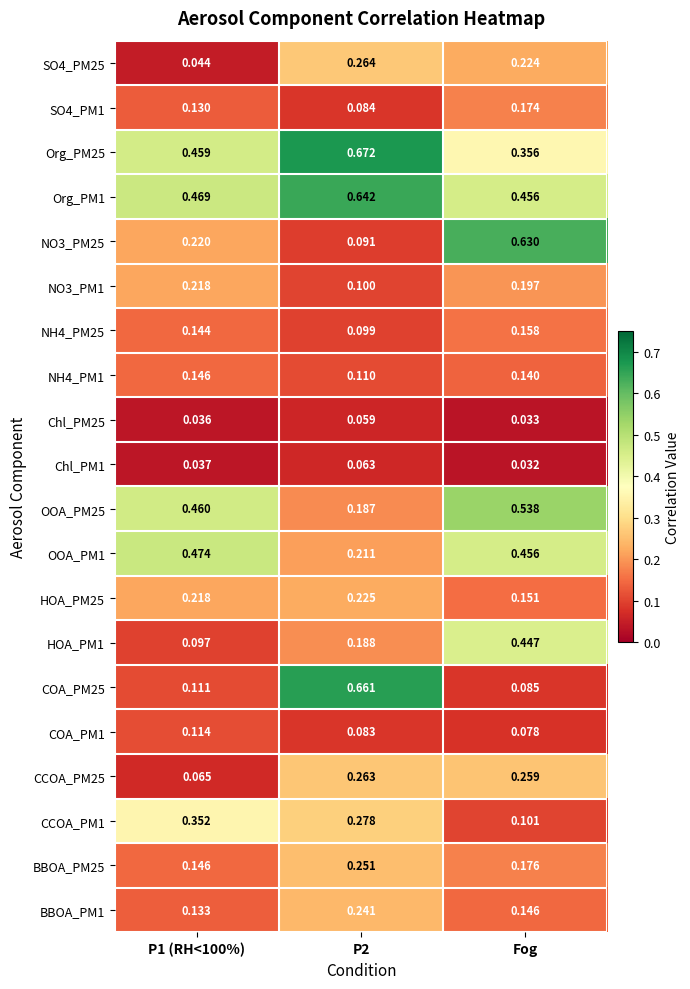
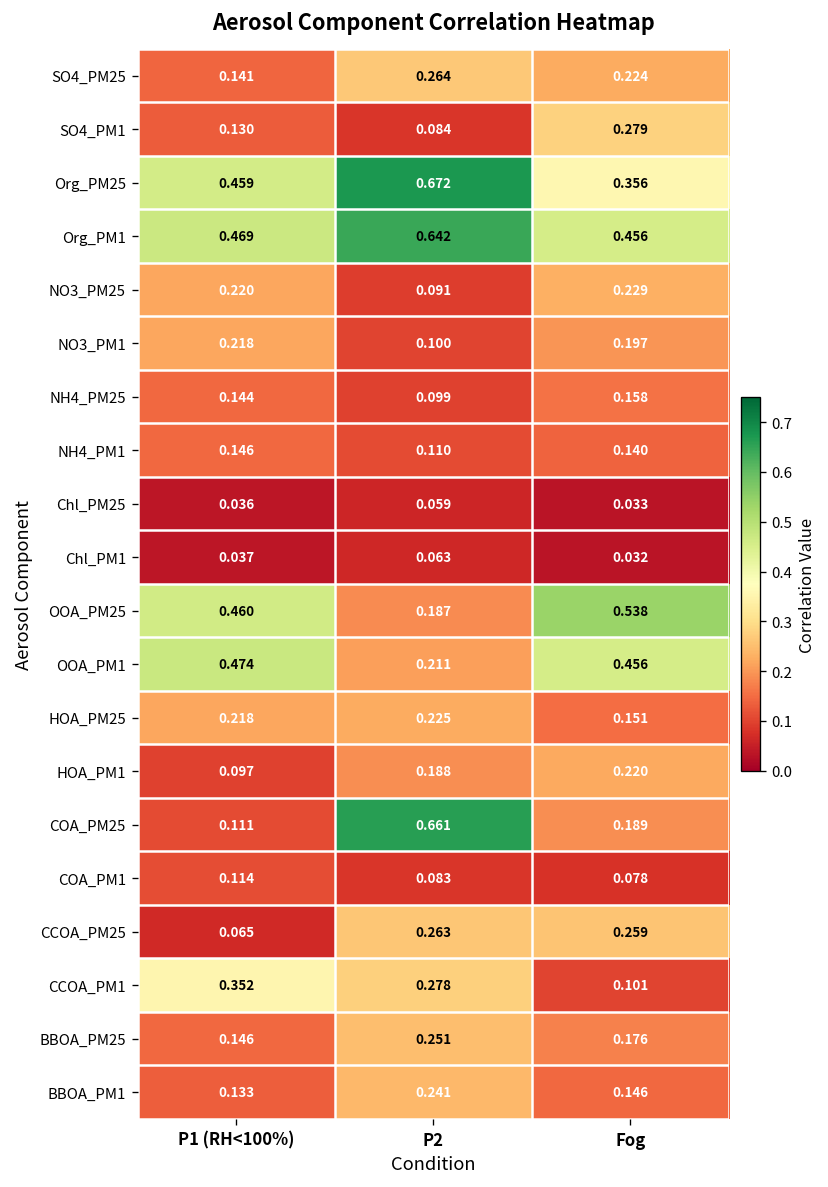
SO4_PM25, P1 (RH<100%): 0.044 -> 0.141
SO4_PM1, Fog: 0.174 -> 0.279
NO3_PM25, Fog: 0.630 -> 0.229
HOA_PM1, Fog: 0.447 -> 0.220
COA_PM25, Fog: 0.085 -> 0.189
